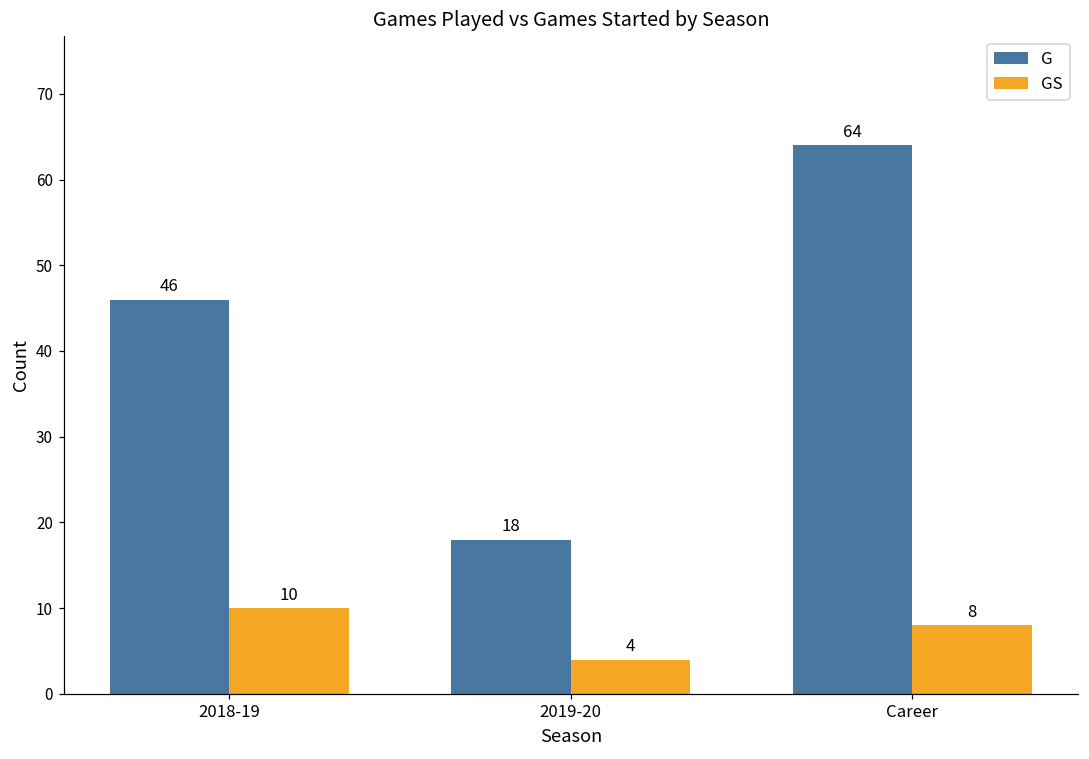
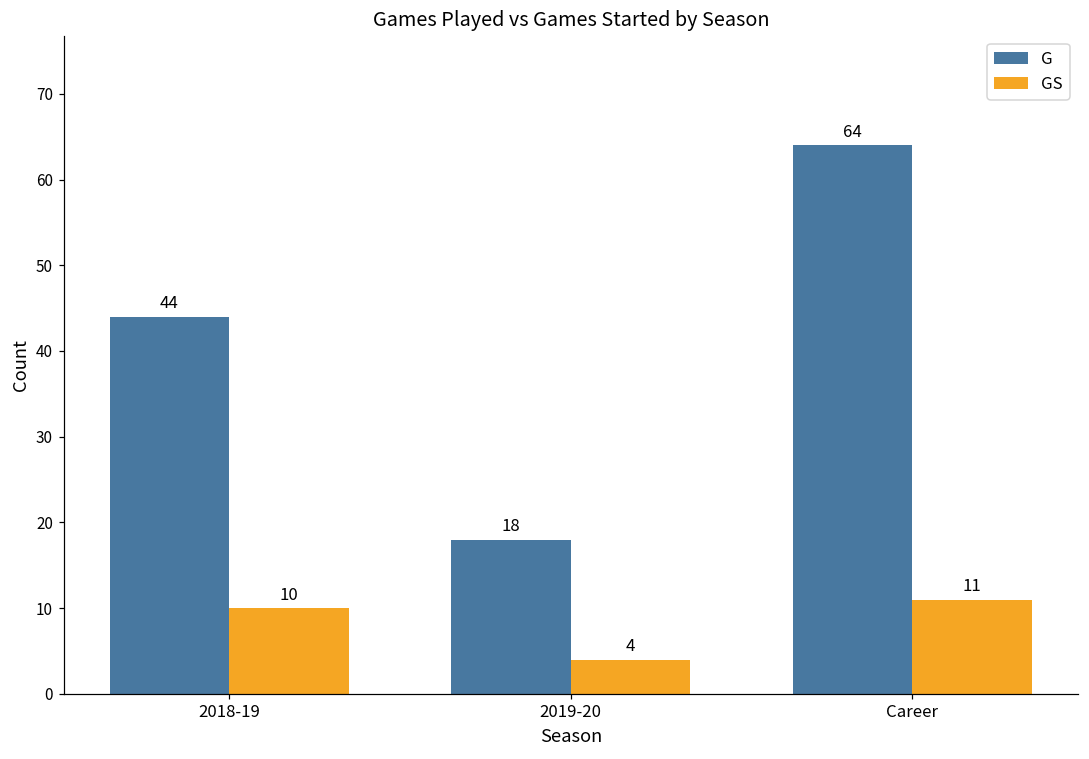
G, 2018-19: 46 -> 44
GS, Career: 8 -> 11
